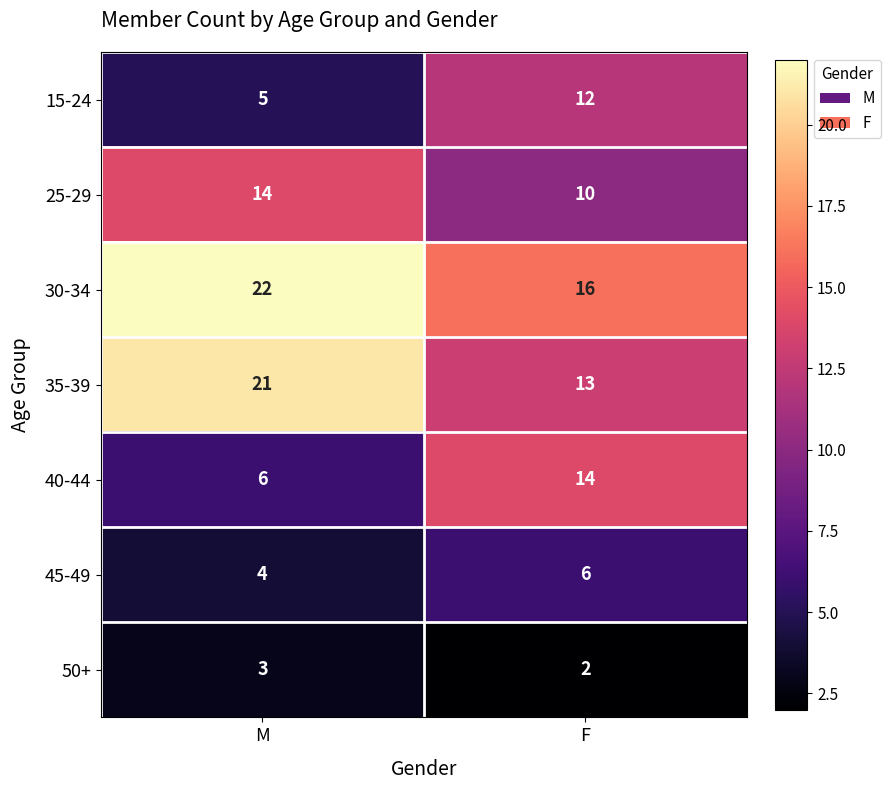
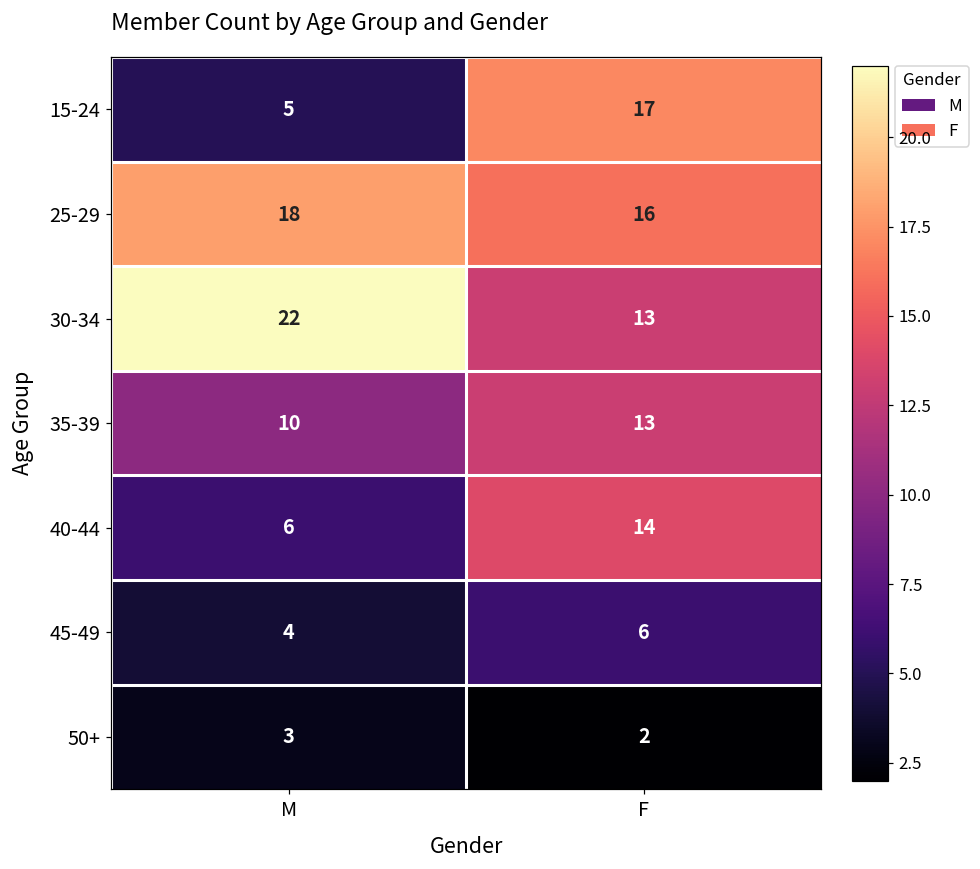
15-24, F: 12 -> 17
25-29, M: 14 -> 18
25-29, F: 10 -> 16
30-34, F: 16 -> 13
35-39, M: 21 -> 10
